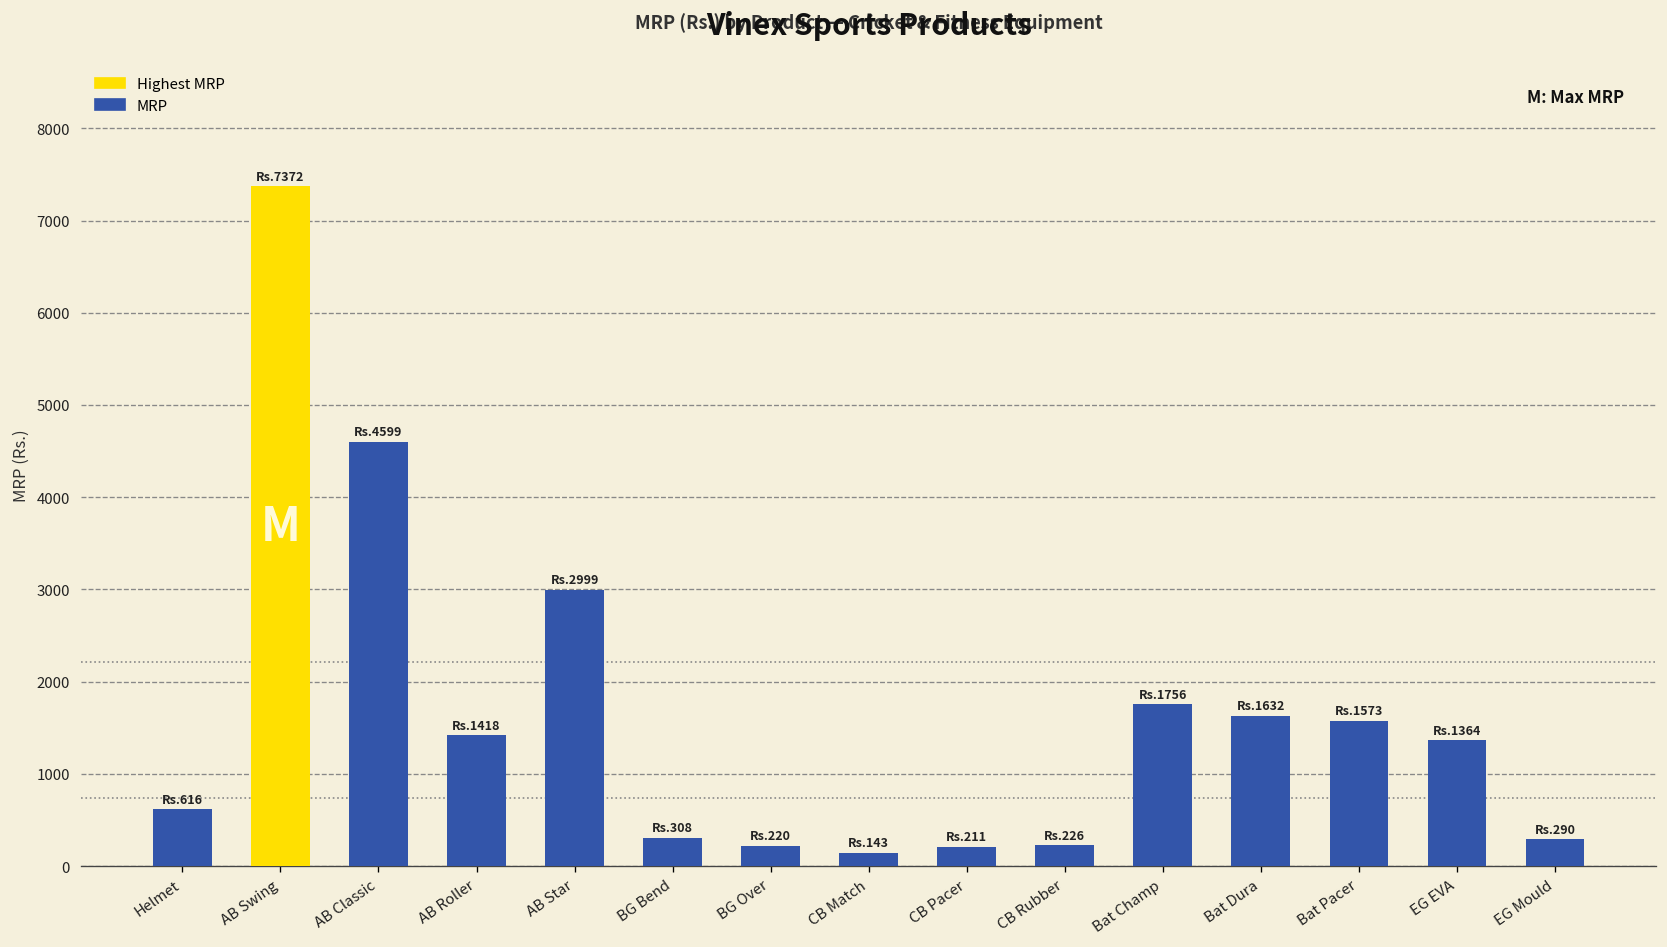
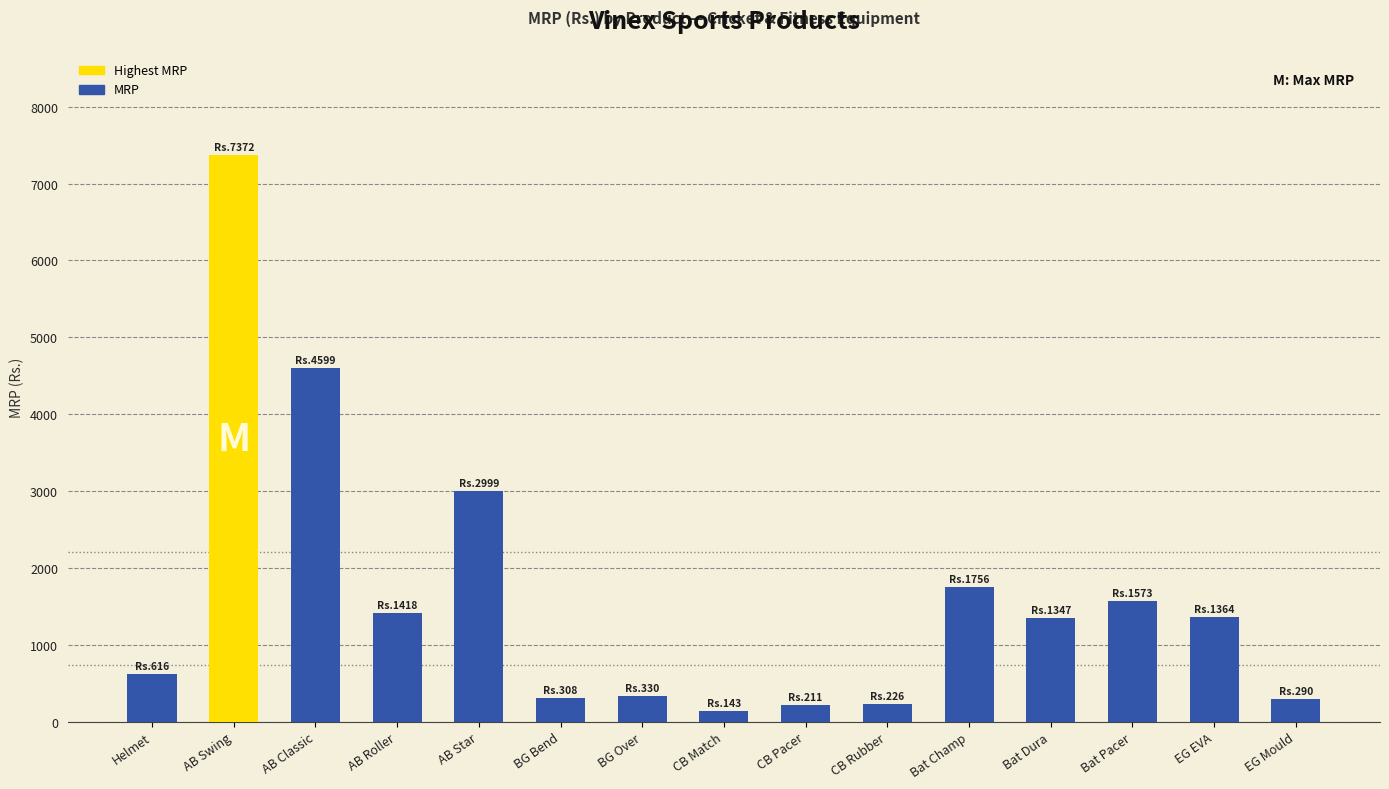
BG Over: 220 -> 330
Bat Dura: 1632 -> 1347
